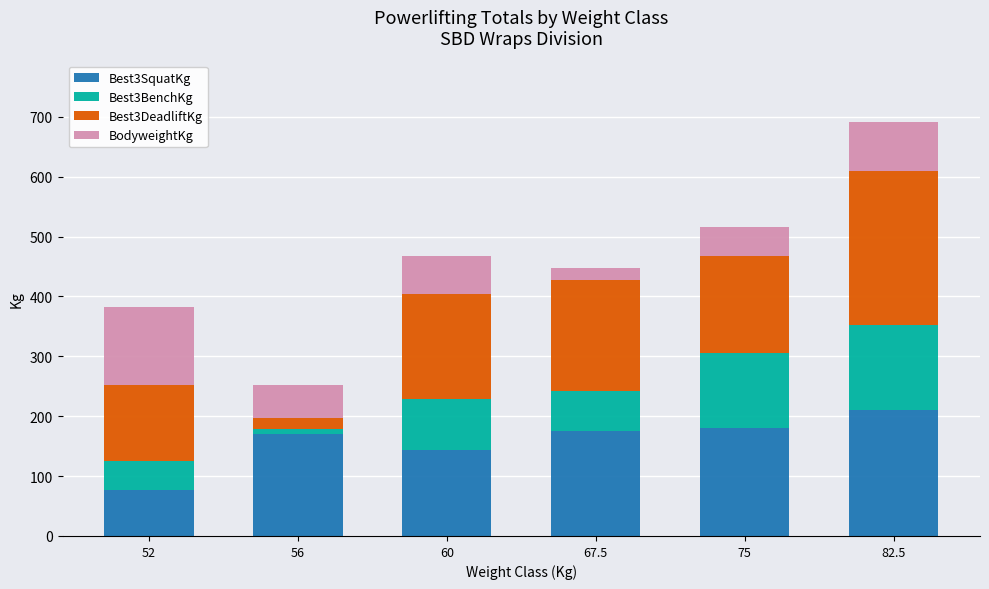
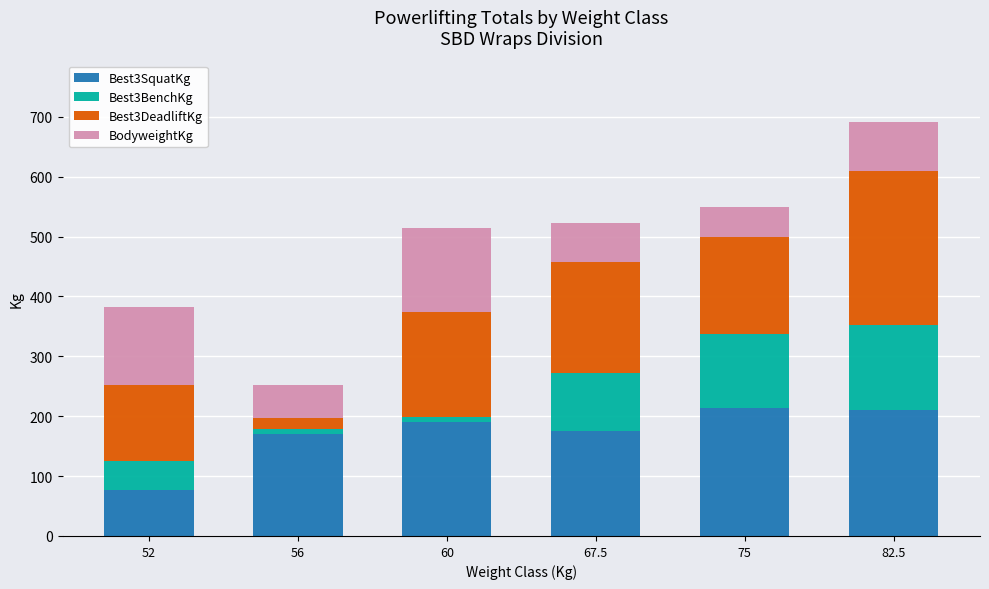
Best3SquatKg, 60: 140 -> 190
Best3BenchKg, 60: 90 -> 10
BodyweightKg, 60: 60 -> 140
Best3BenchKg, 67.5: 70 -> 100
BodyweightKg, 67.5: 20 -> 70
Best3SquatKg, 75: 180 -> 210
